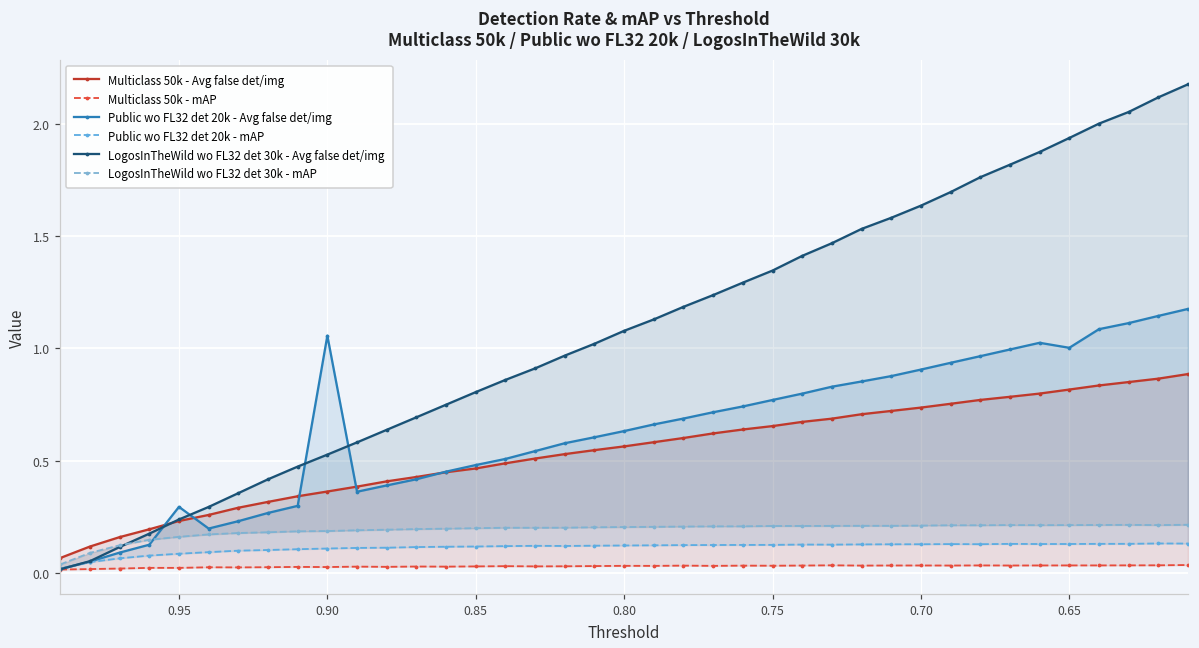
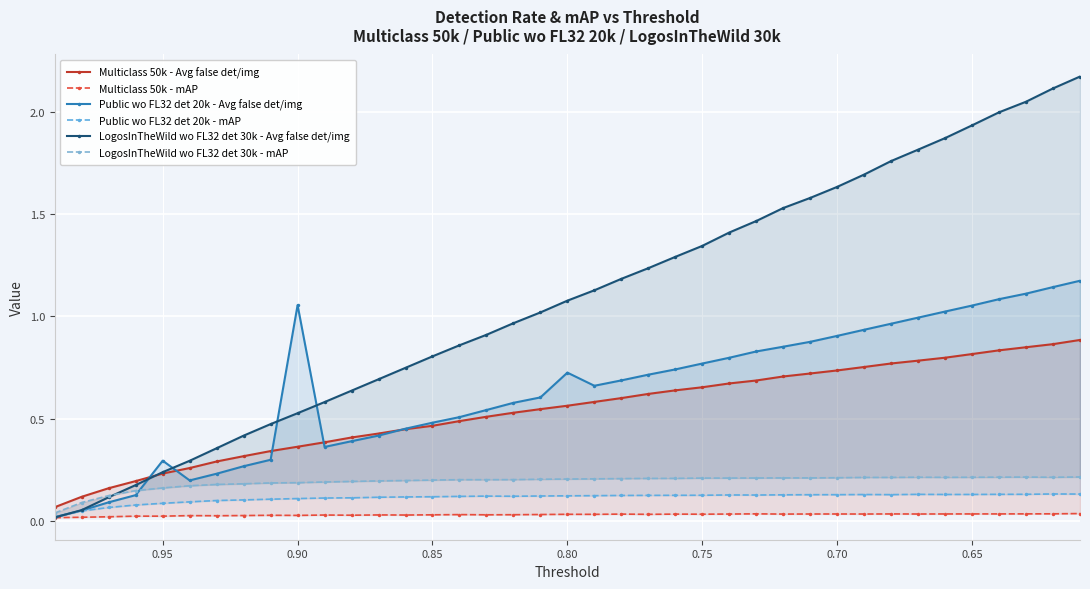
Public wo FL32 det 20k - Avg false det/img, 0.80: 0.63 -> 0.72
Public wo FL32 det 20k - Avg false det/img, 0.65: 1.00 -> 1.05
